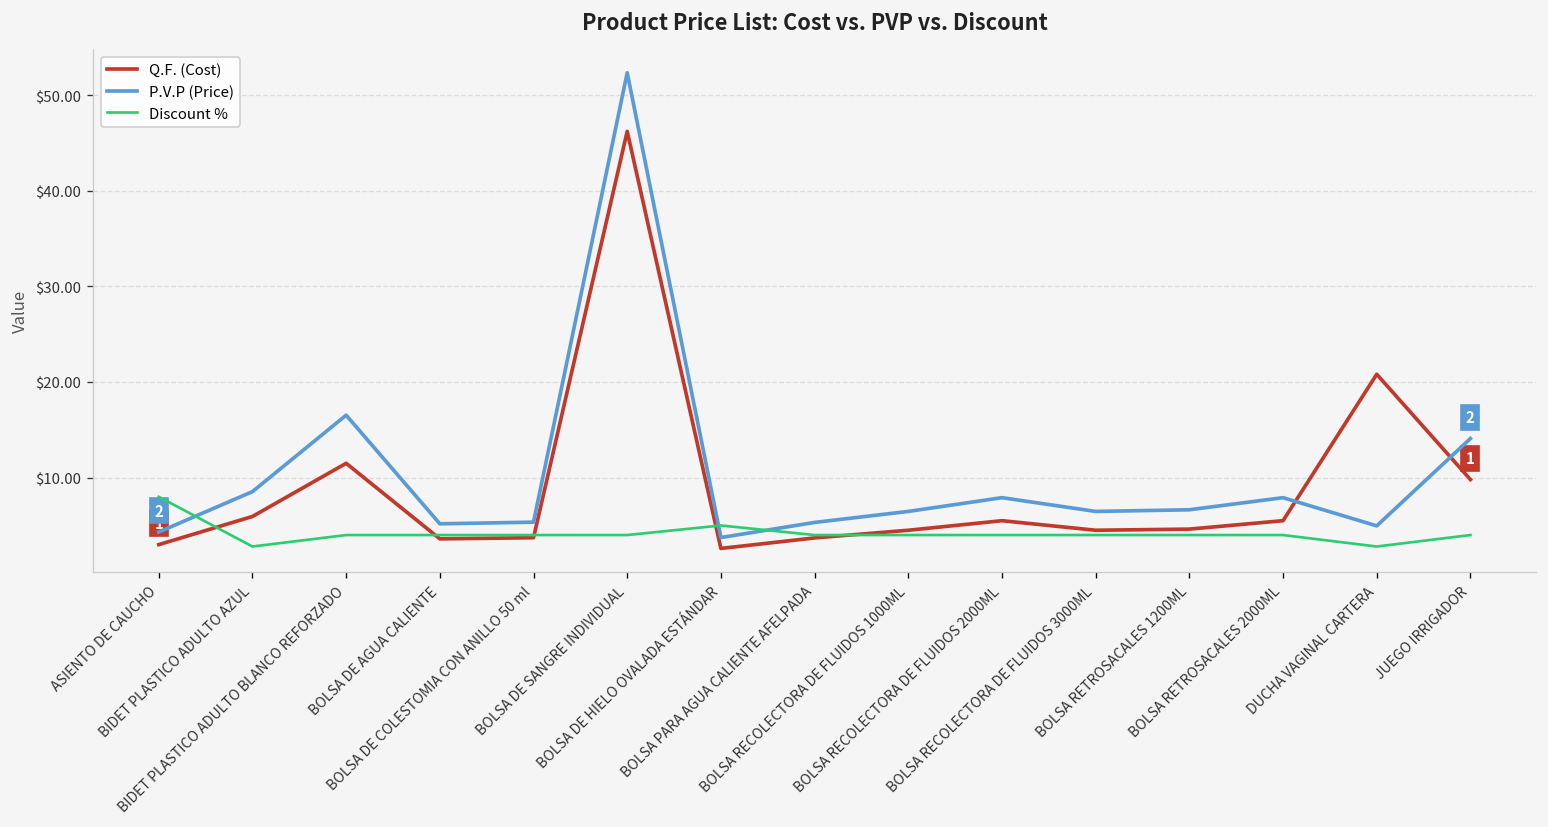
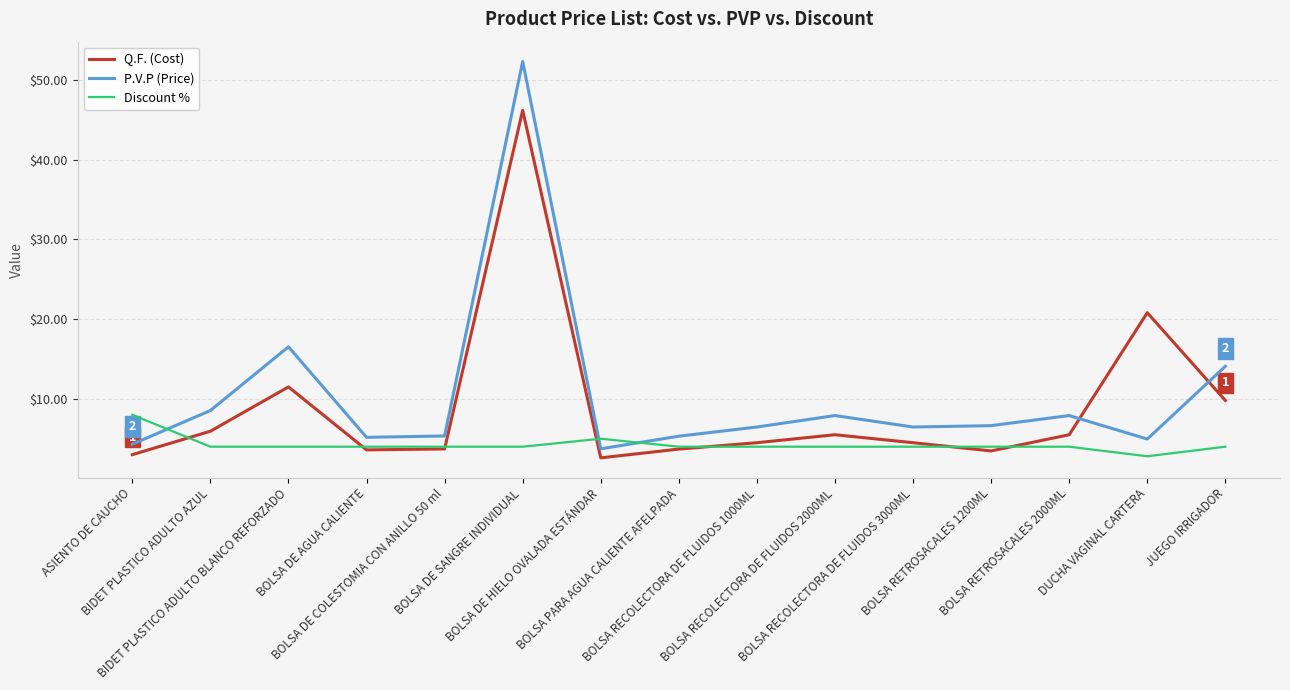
Discount %, BIDET PLASTICO ADULTO AZUL: $3 -> $4
Q.F. (Cost), BOLSA RETROSACALES 1200ML: $5 -> $3
